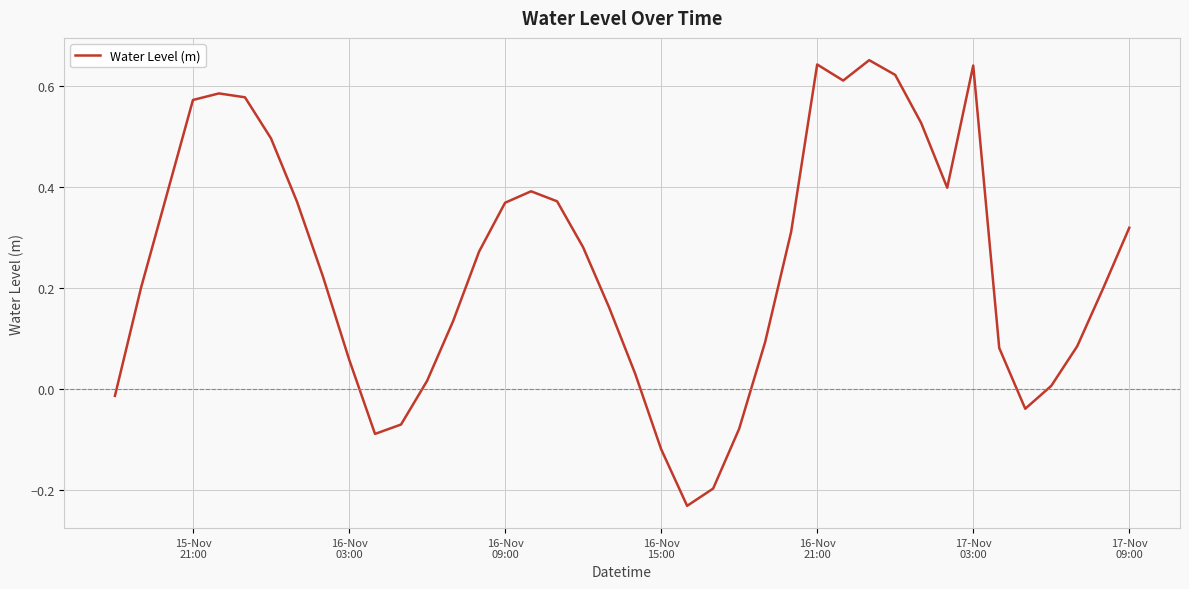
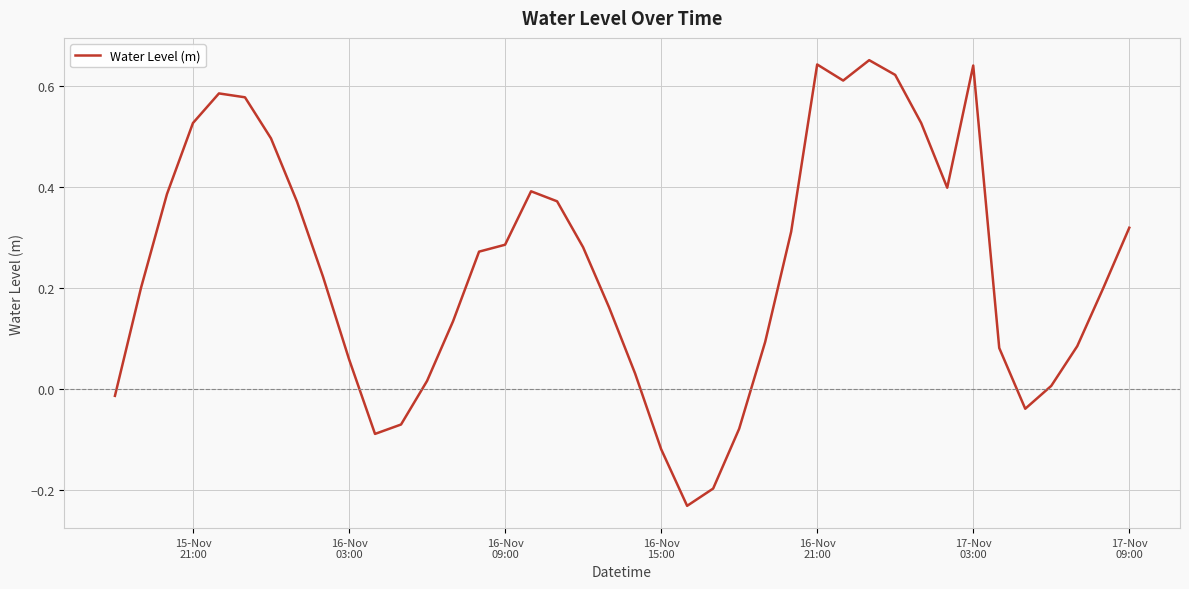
15-Nov 21:00: 0.57 -> 0.53
16-Nov 09:00: 0.37 -> 0.29
